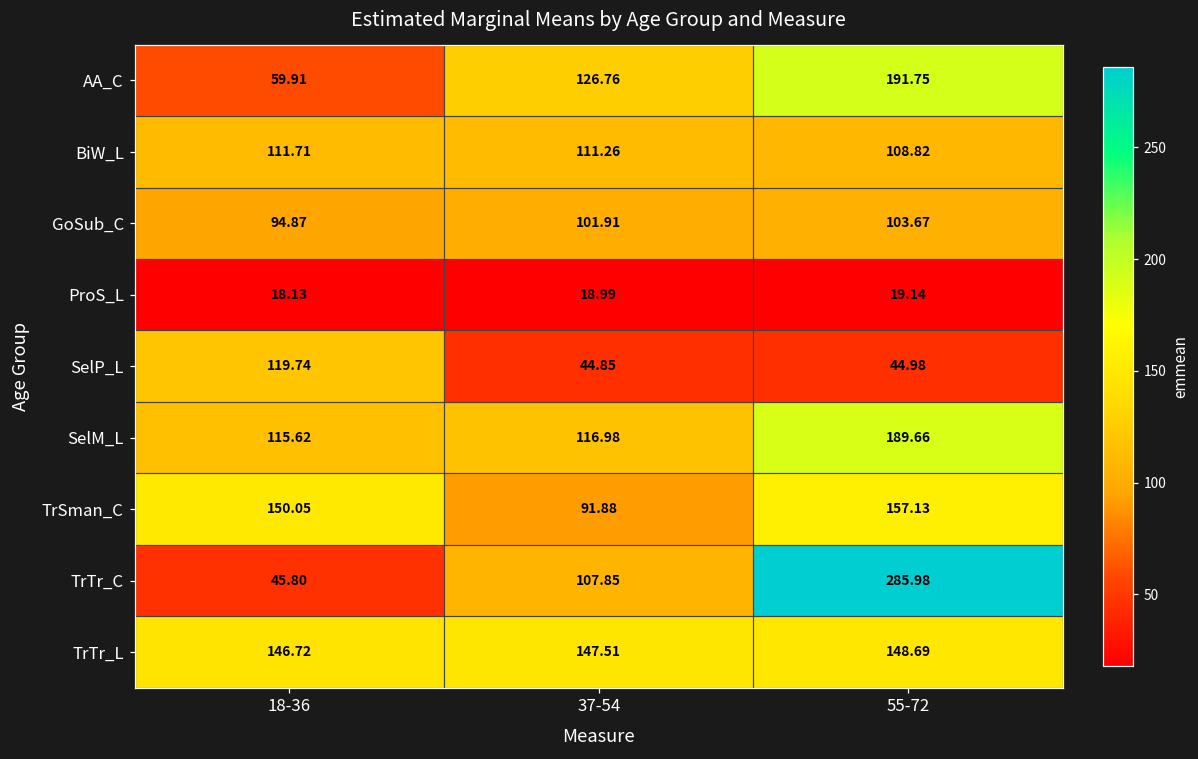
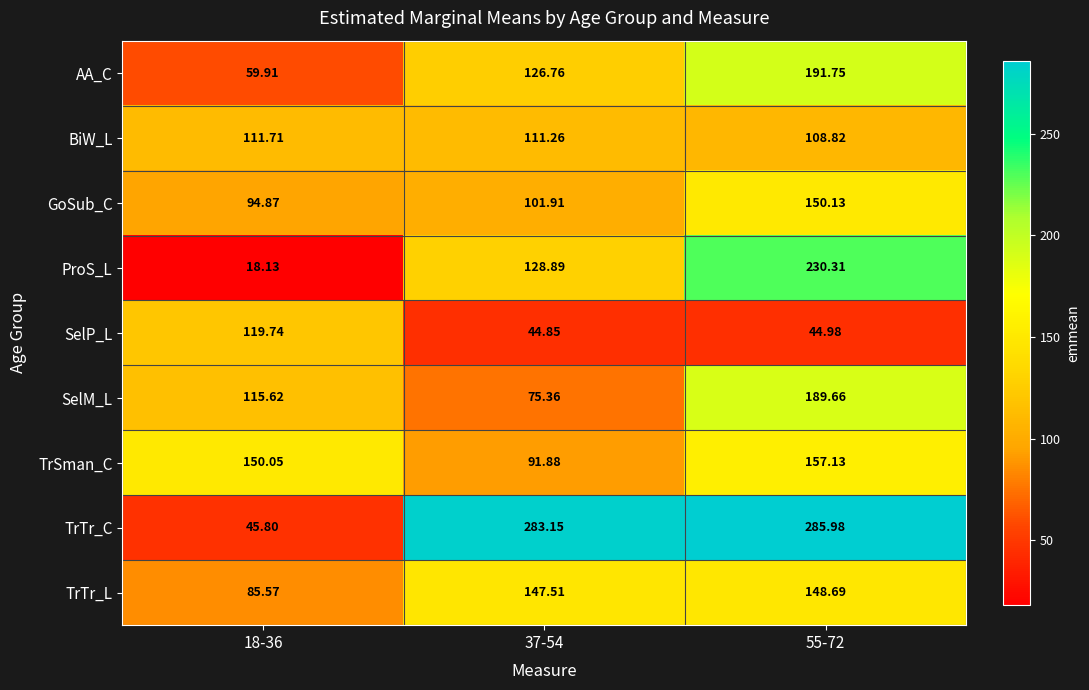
GoSub_C, 55-72: 103.67 -> 150.13
ProS_L, 37-54: 18.99 -> 128.89
ProS_L, 55-72: 19.14 -> 230.31
SelM_L, 37-54: 116.98 -> 75.36
TrTr_C, 37-54: 107.85 -> 283.15
TrTr_L, 18-36: 146.72 -> 85.57
